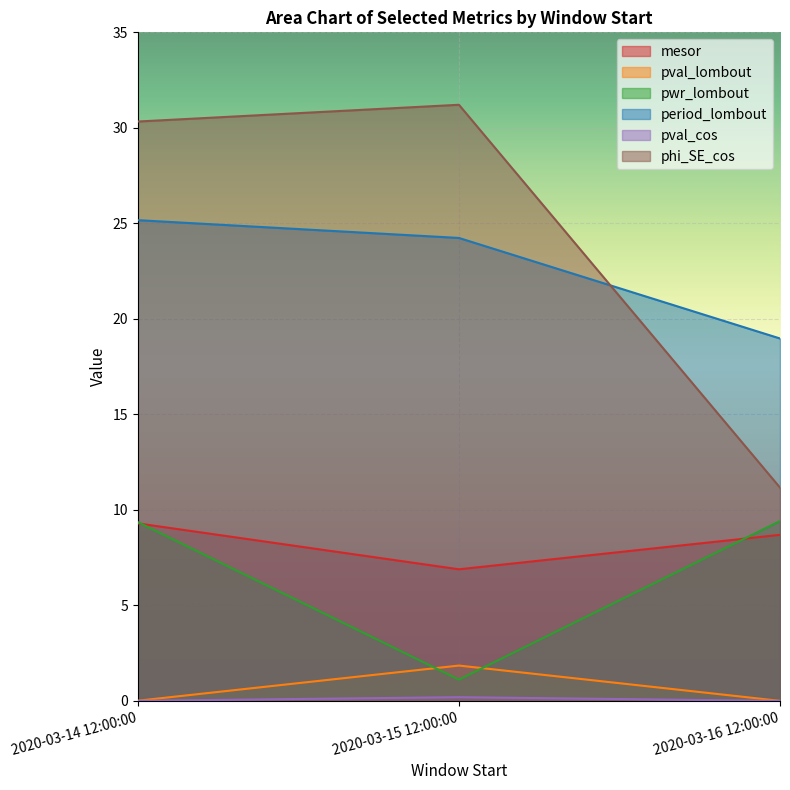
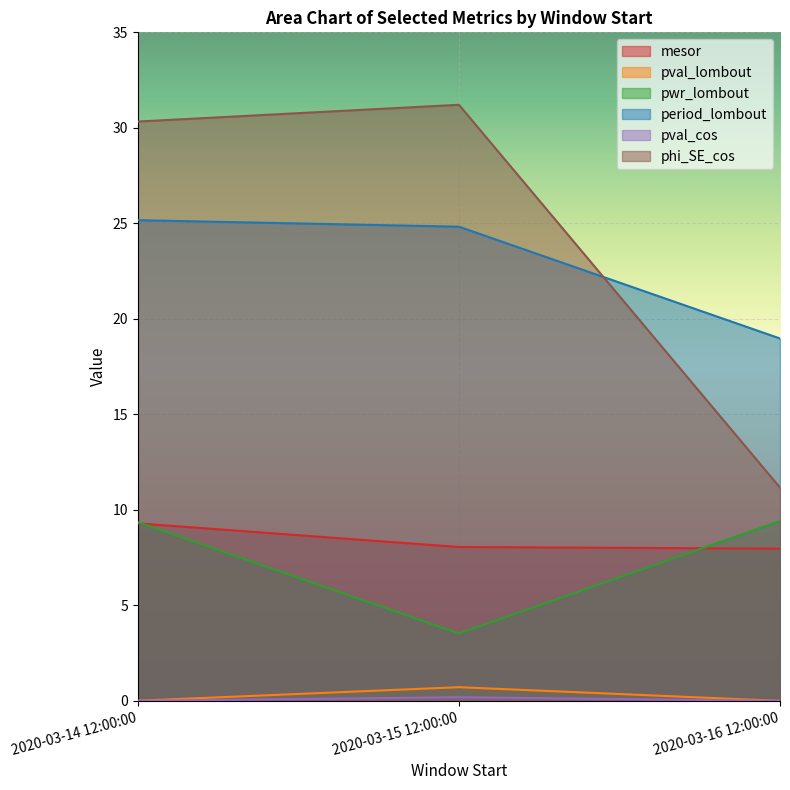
mesor, 2020-03-15 12:00:00: 6.9 -> 8.1
pval_lombout, 2020-03-15 12:00:00: 1.8 -> 0.7
pwr_lombout, 2020-03-15 12:00:00: 1.1 -> 3.5
period_lombout, 2020-03-15 12:00:00: 24.2 -> 24.8
mesor, 2020-03-16 12:00:00: 8.7 -> 8.0
